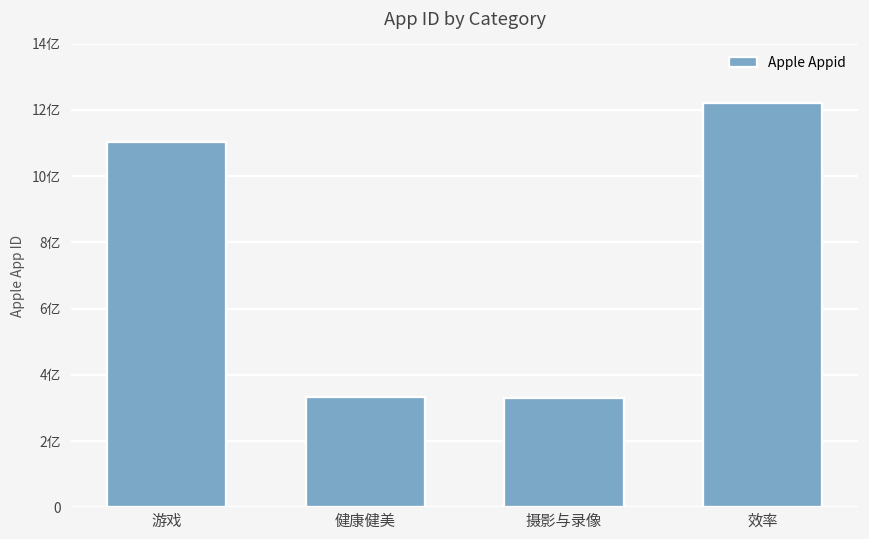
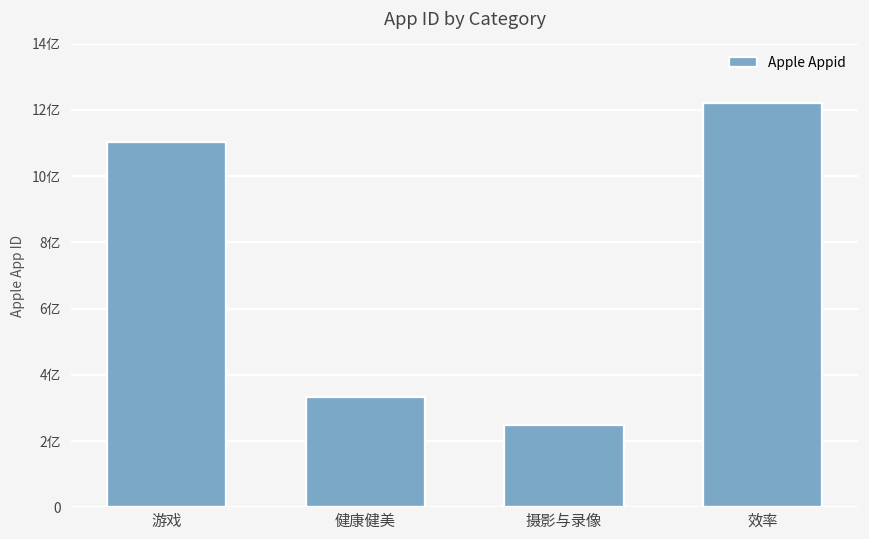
摄影与录像: 3.3亿 -> 2.5亿
